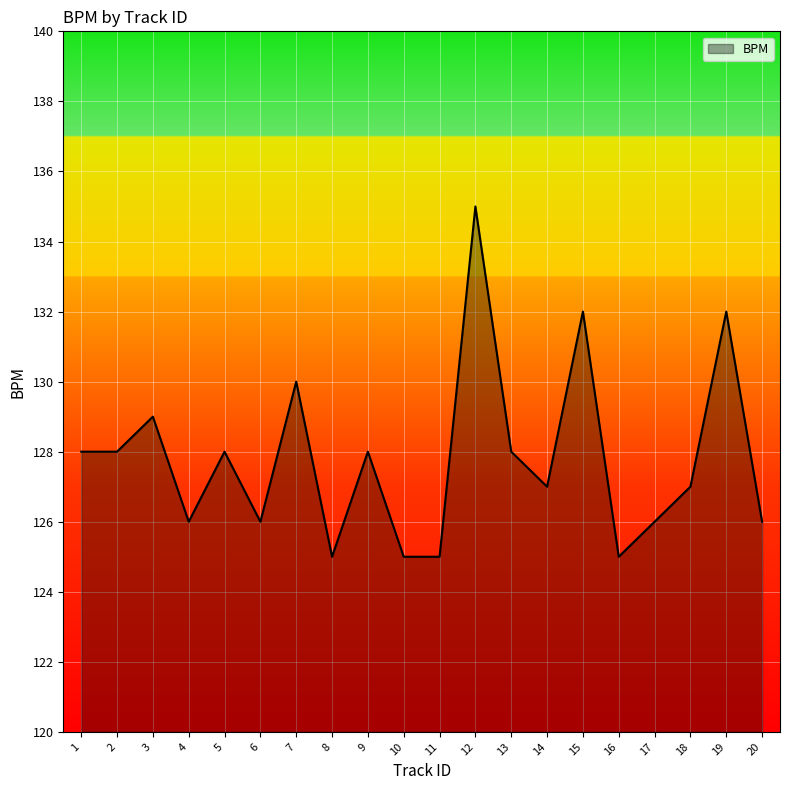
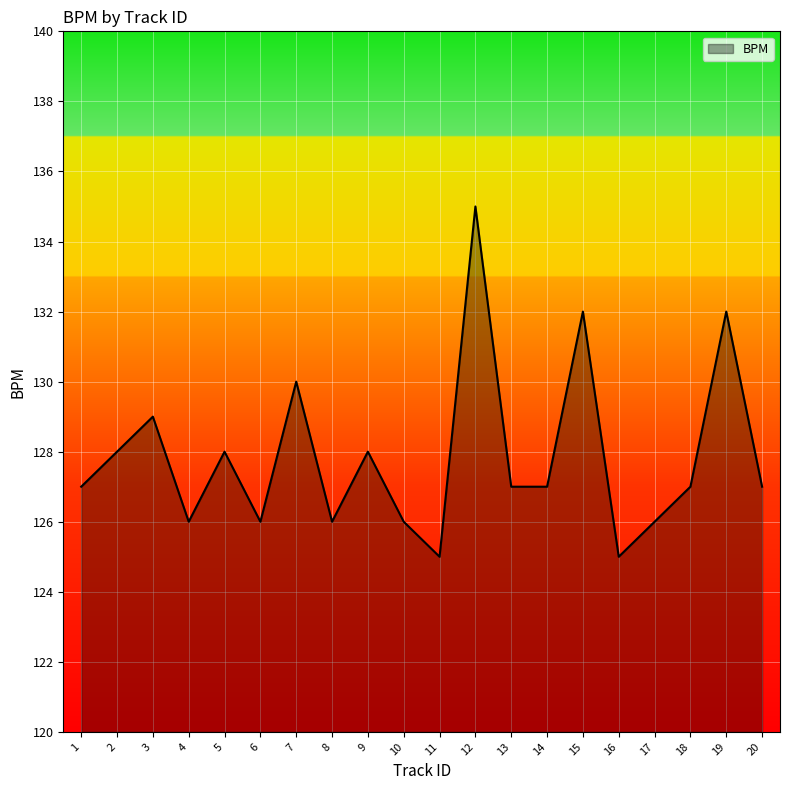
1: 128 -> 127
8: 125 -> 126
10: 125 -> 126
13: 128 -> 127
20: 126 -> 127
